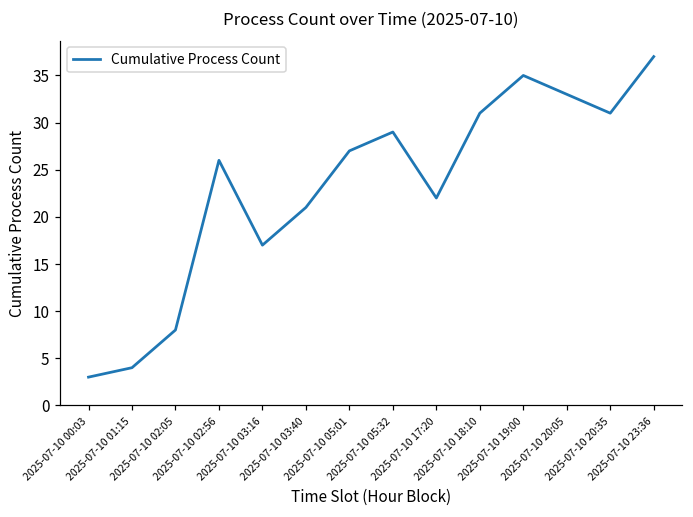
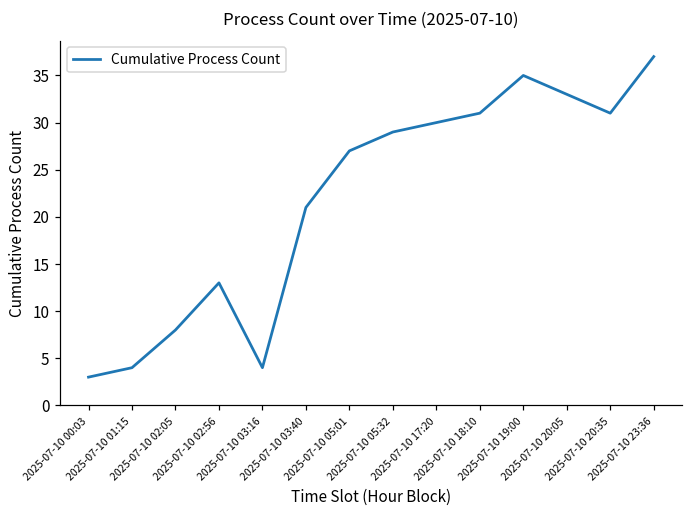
2025-07-10 02:56: 26 -> 13
2025-07-10 03:16: 17 -> 4
2025-07-10 17:20: 22 -> 30
